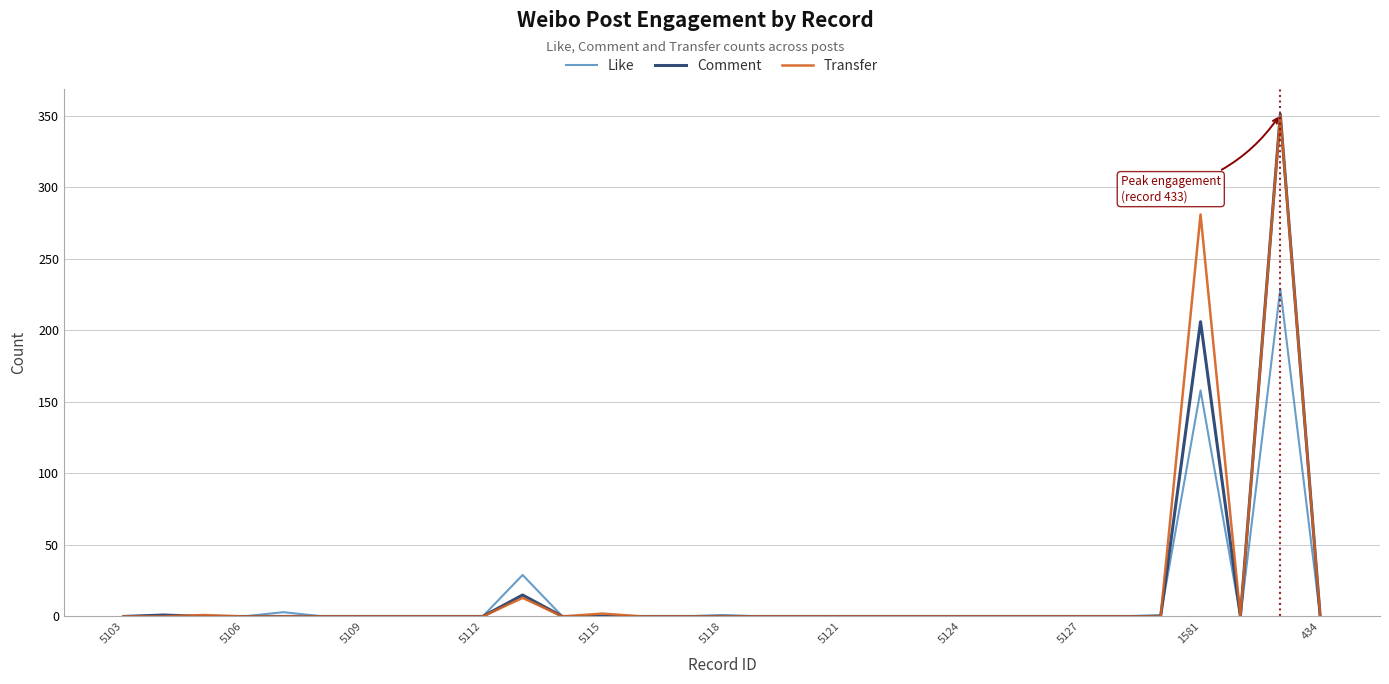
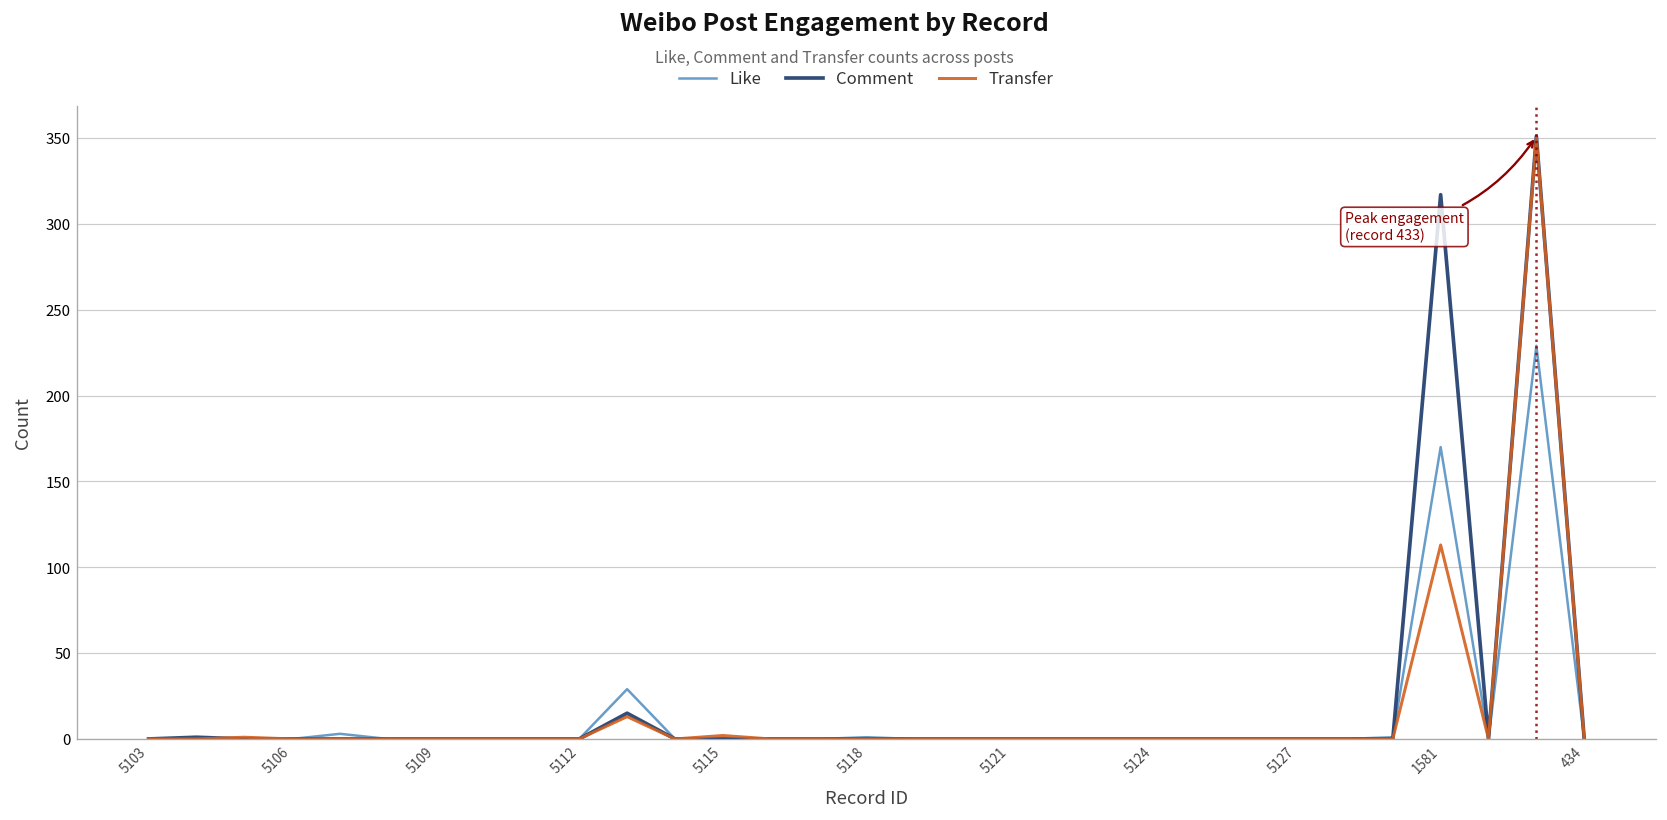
Like, 1581: 158 -> 170
Comment, 1581: 206 -> 317
Transfer, 1581: 281 -> 113
